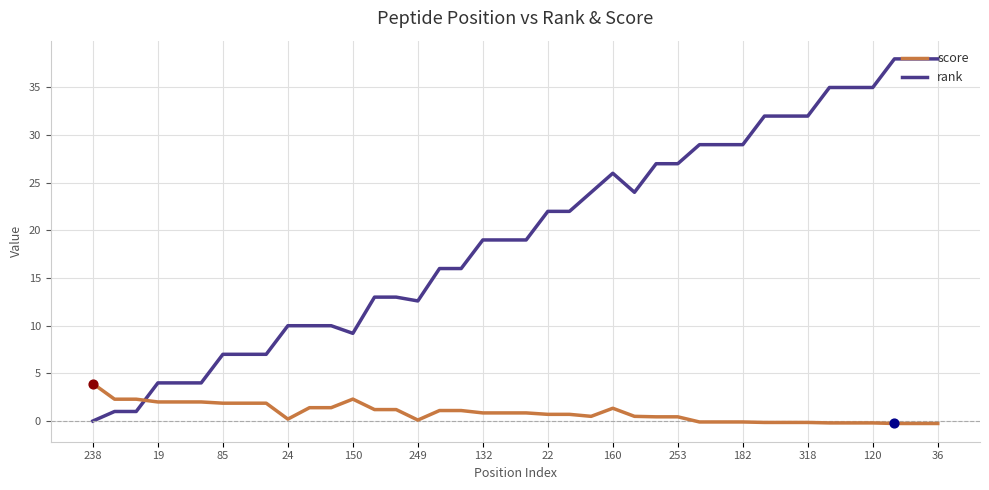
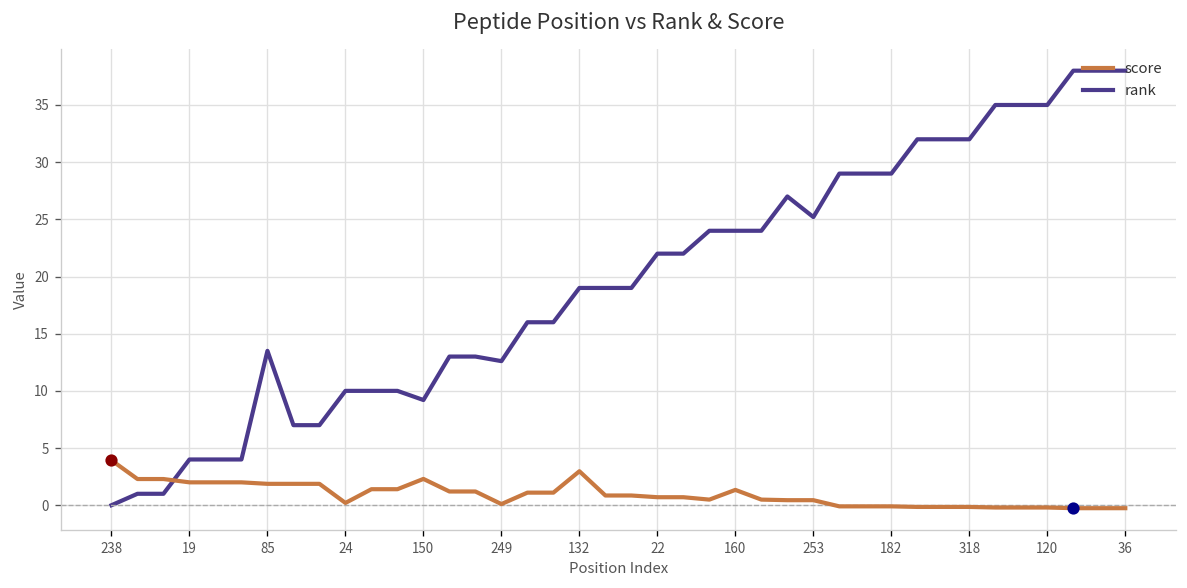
rank, 85: 7 -> 14
score, 132: 1 -> 3
rank, 160: 26 -> 24
rank, 253: 27 -> 25
